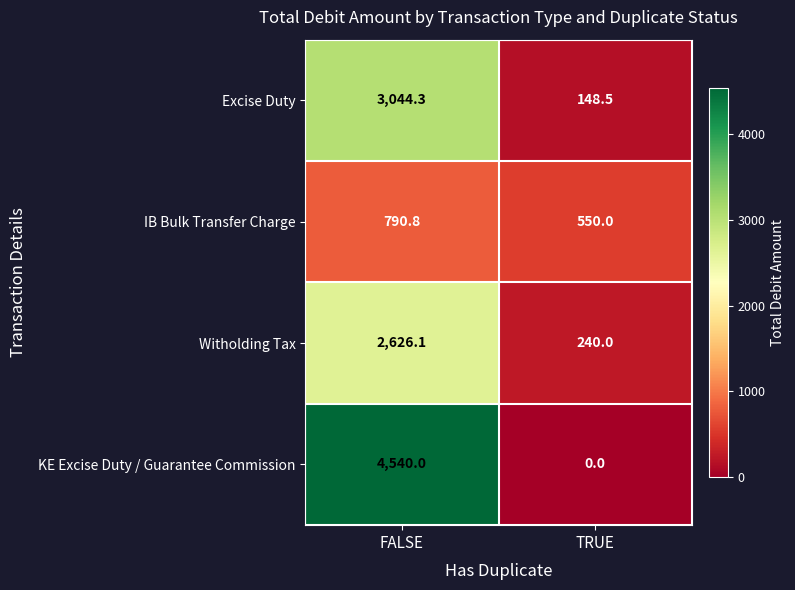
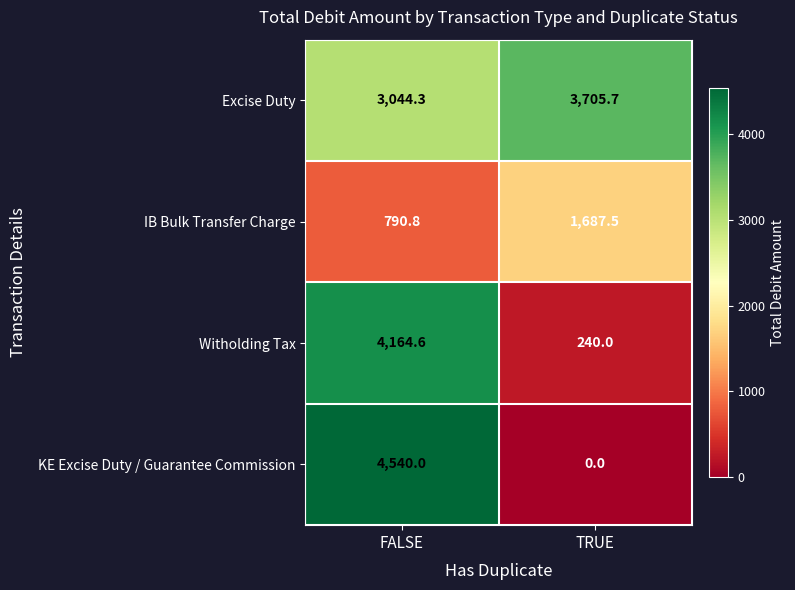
Excise Duty, TRUE: 148.5 -> 3,705.7
IB Bulk Transfer Charge, TRUE: 550.0 -> 1,687.5
Witholding Tax, FALSE: 2,626.1 -> 4,164.6
